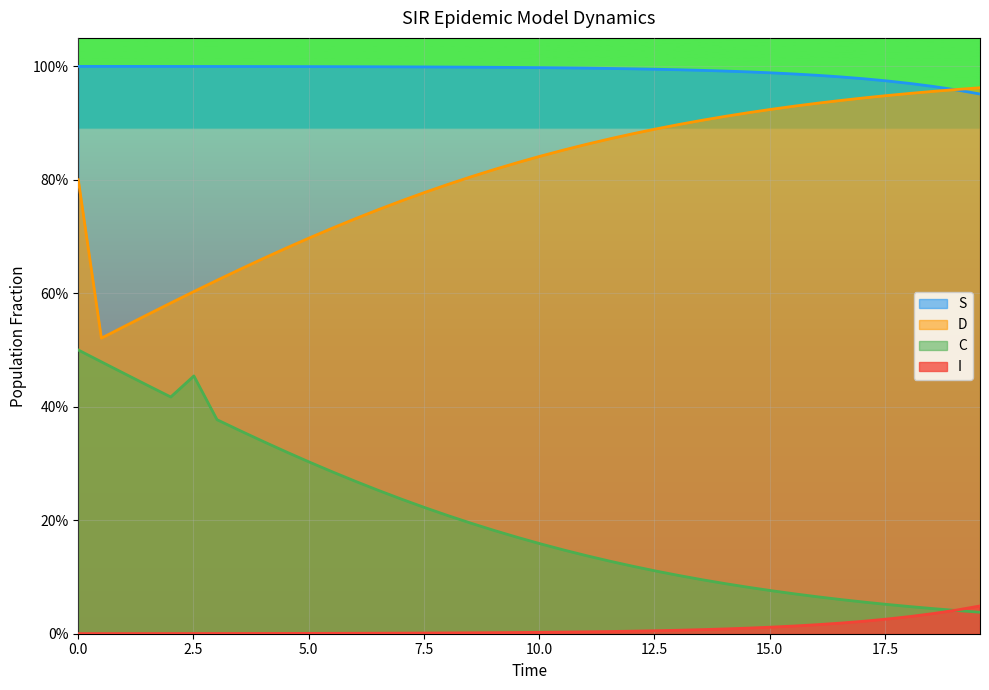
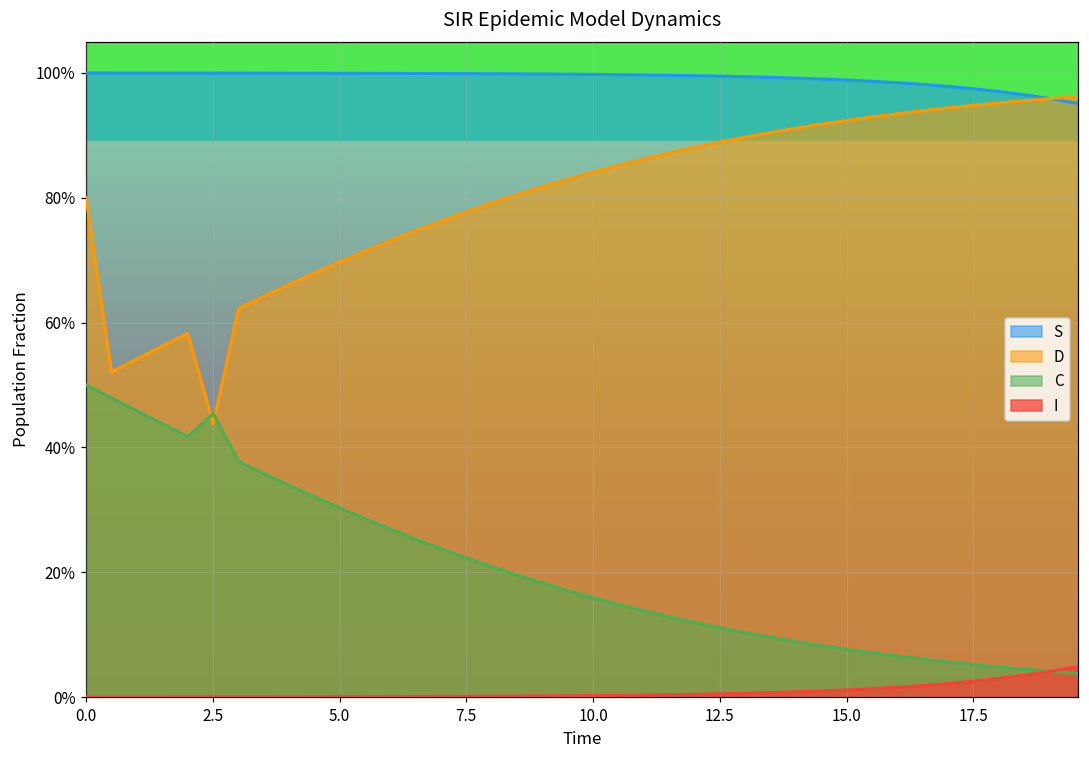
D, 2.5: 60% -> 44%
